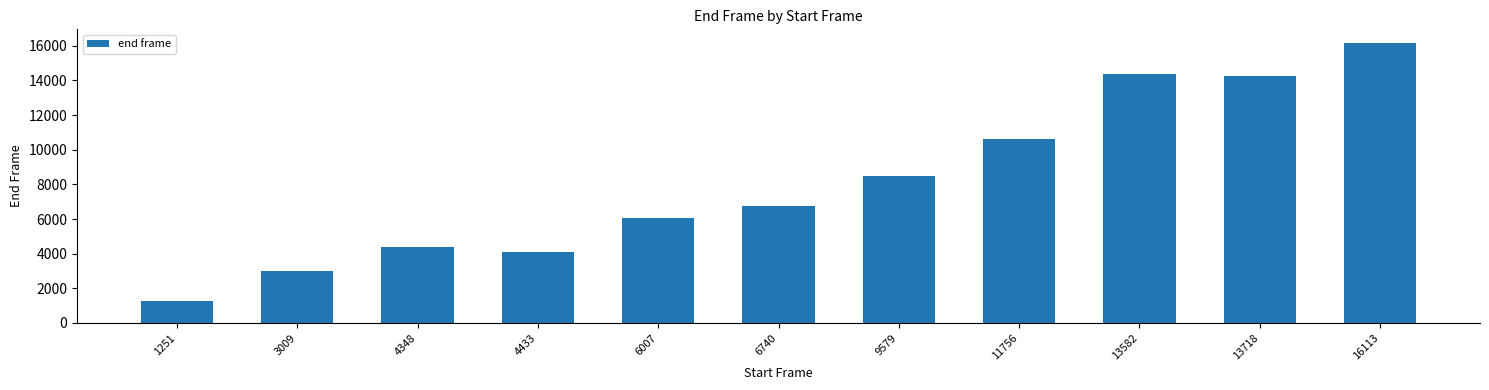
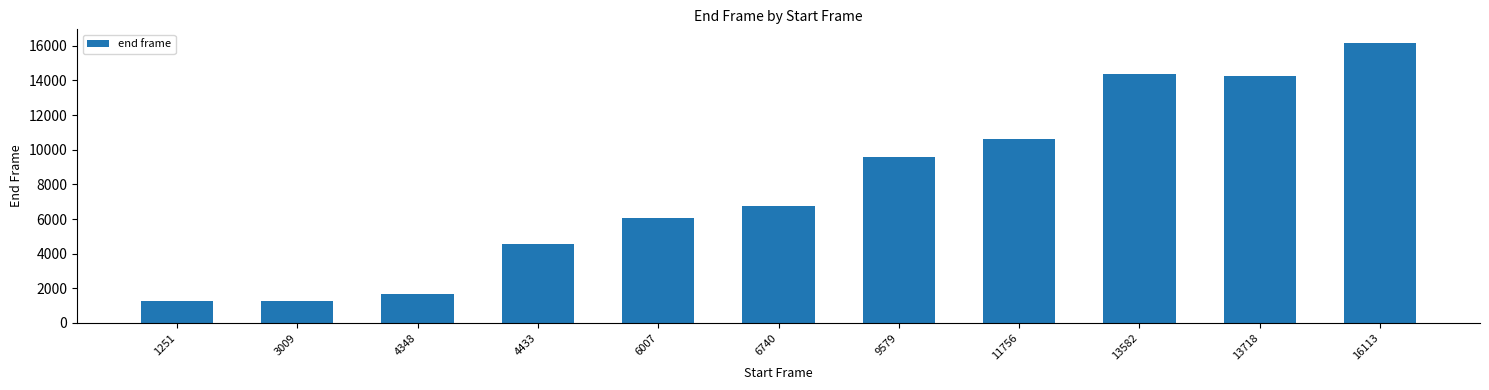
3009: 3000 -> 1300
4348: 4400 -> 1700
4433: 4100 -> 4600
9579: 8500 -> 9600
